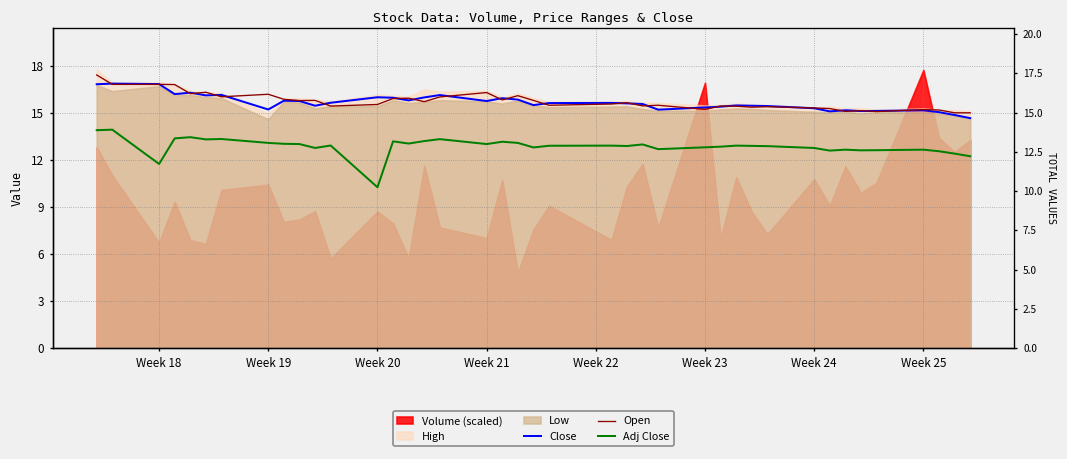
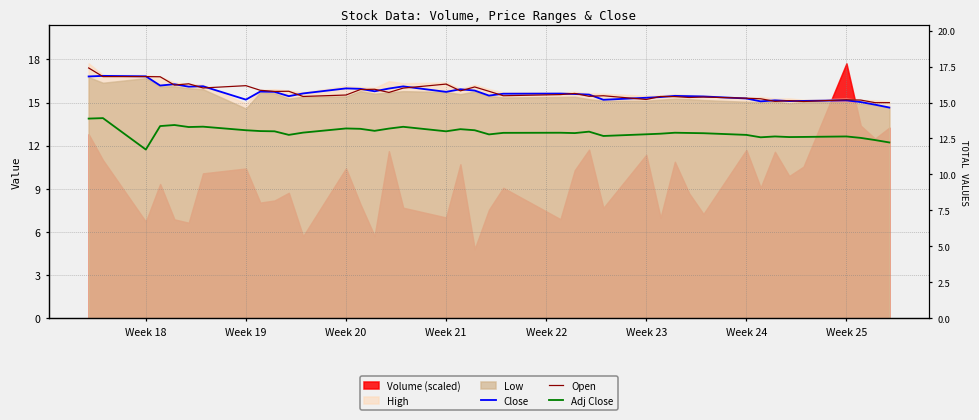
Volume (scaled), Week 20: 8.7 -> 10.4
Adj Close, Week 20: 10.2 -> 13.2
Volume (scaled), Week 23: 16.9 -> 11.4
Volume (scaled), Week 24: 10.8 -> 11.7
